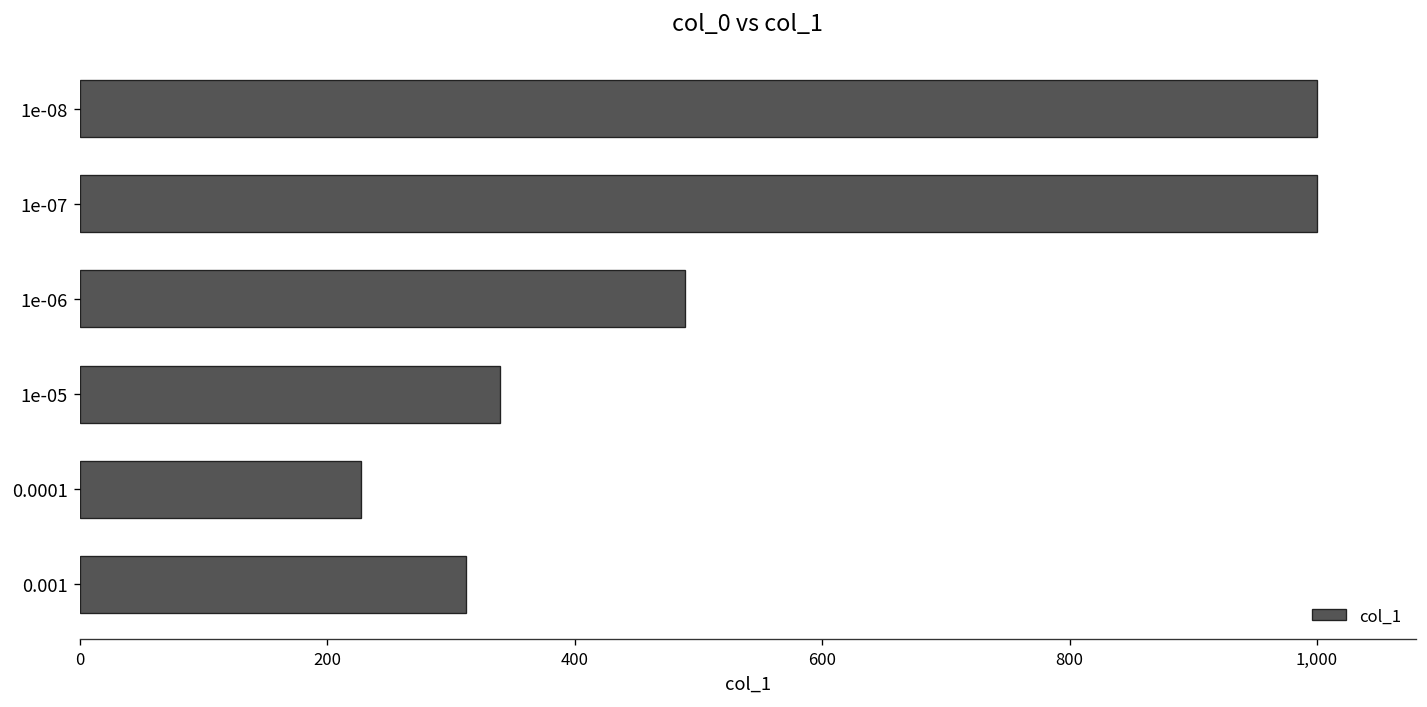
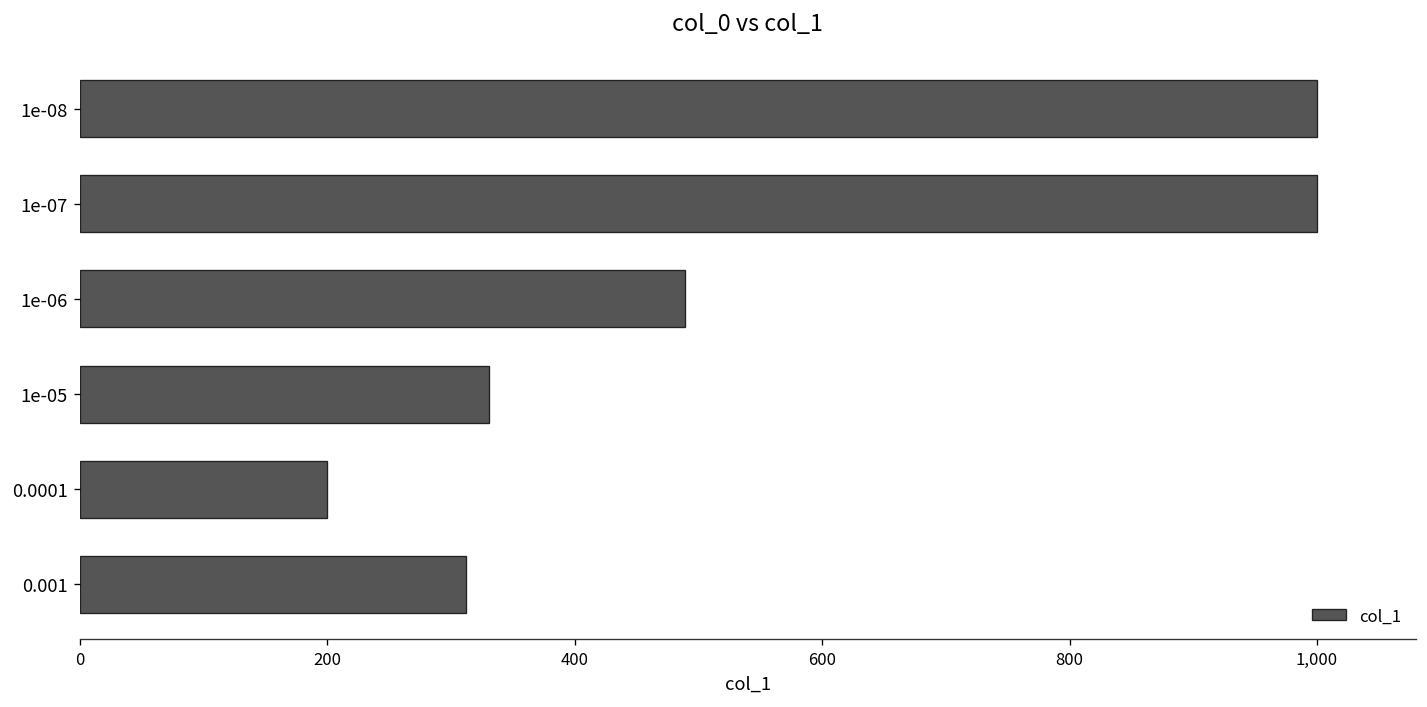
1e-05: 340 -> 331
0.0001: 227 -> 200
